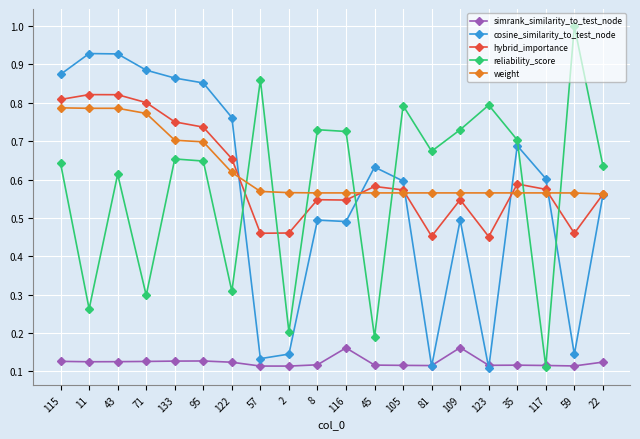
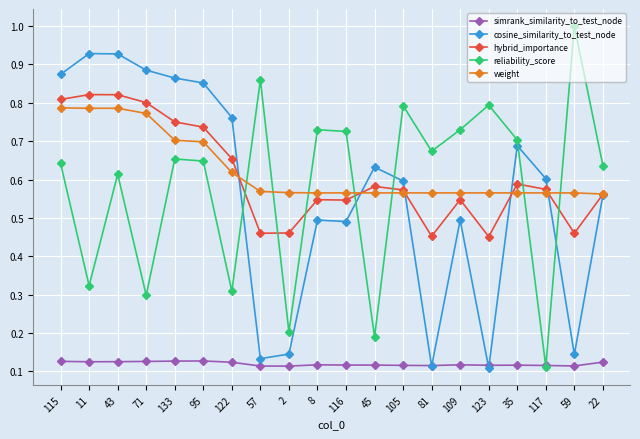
reliability_score, 11: 0.26 -> 0.32
simrank_similarity_to_test_node, 116: 0.16 -> 0.12
simrank_similarity_to_test_node, 109: 0.16 -> 0.12
